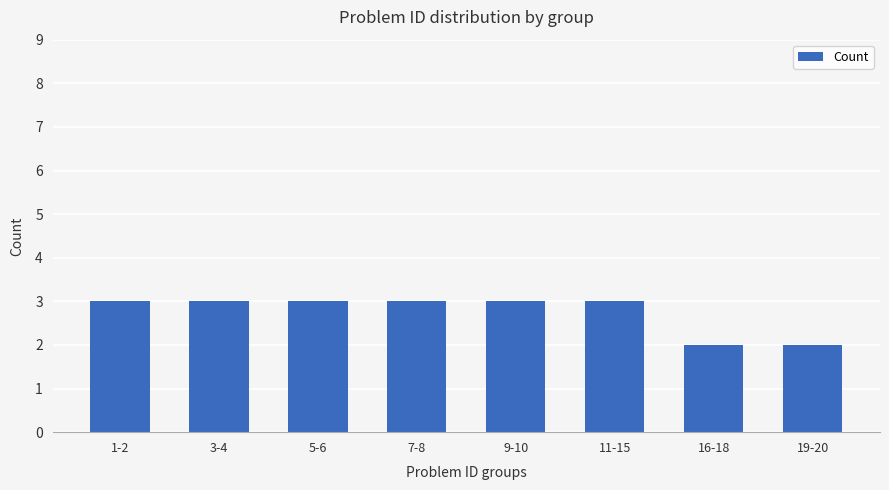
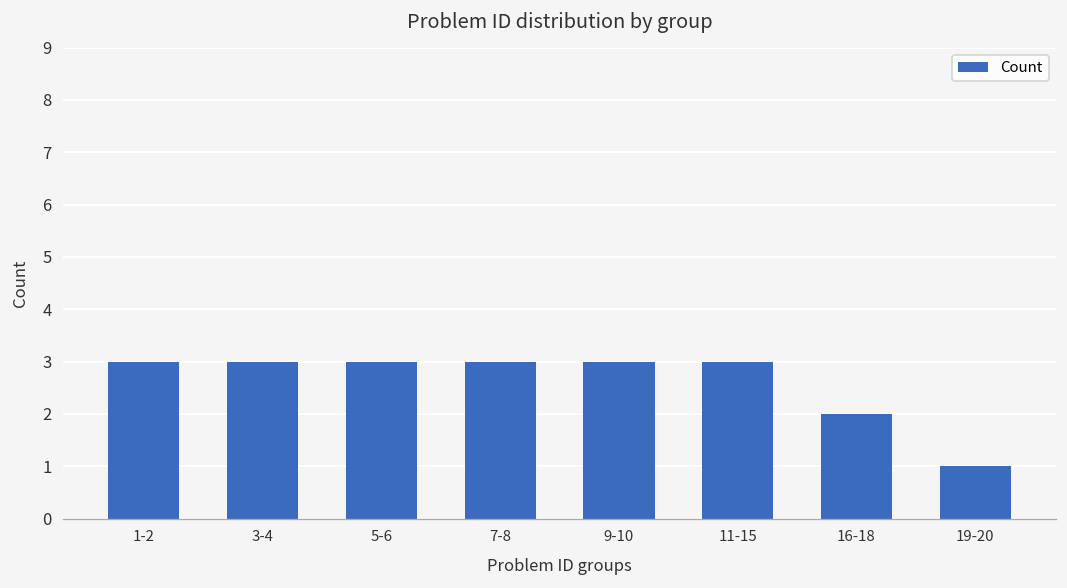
19-20: 2 -> 1
